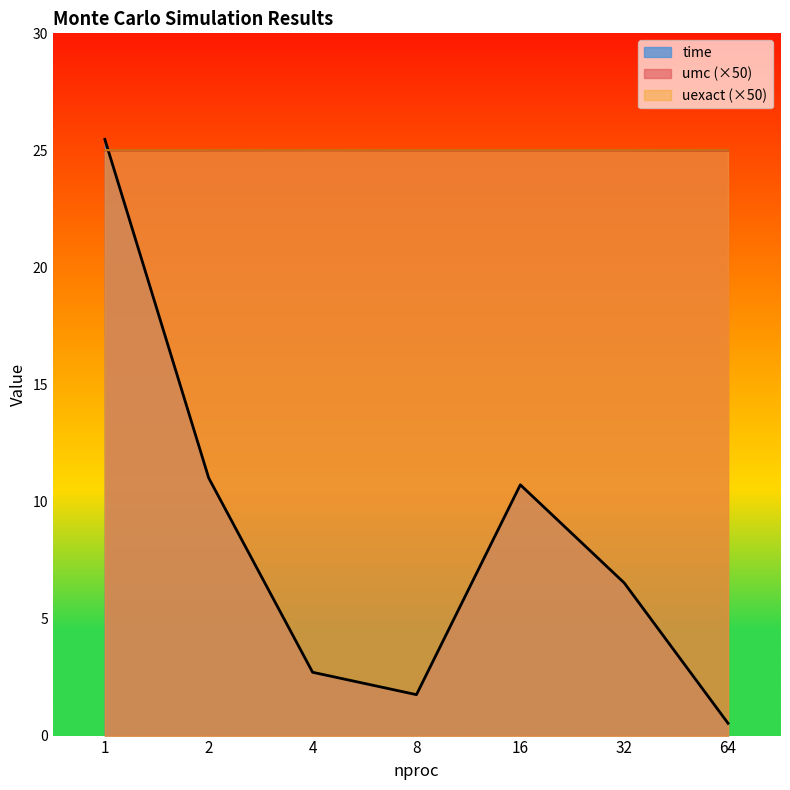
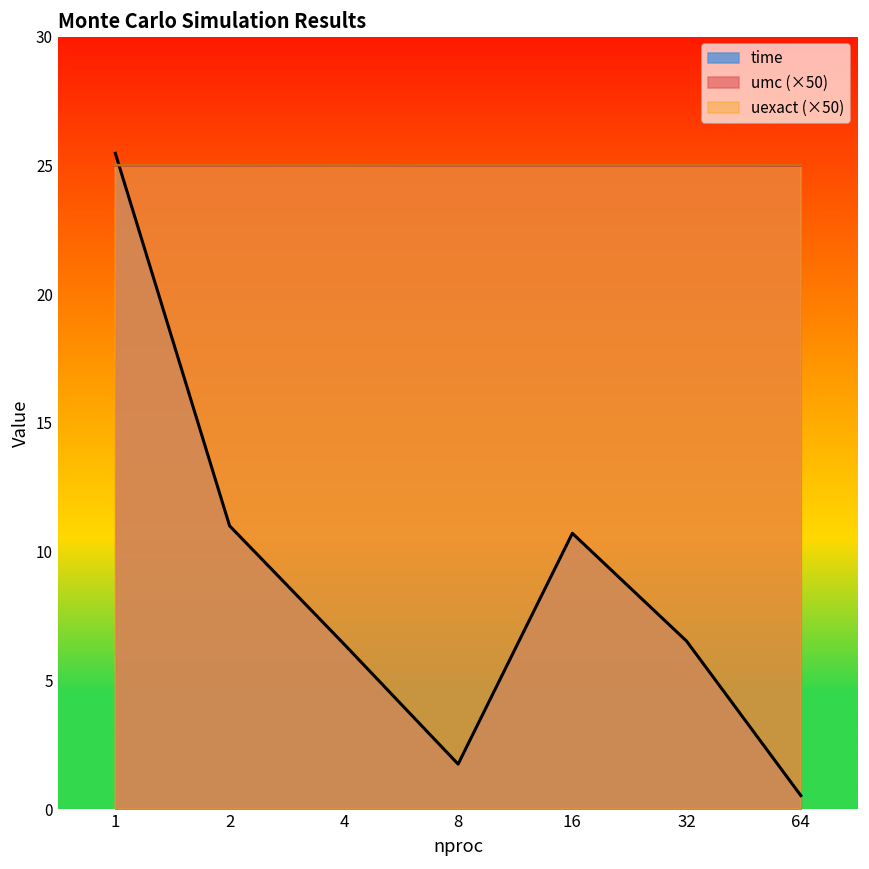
time, 4: 2.7 -> 6.4
